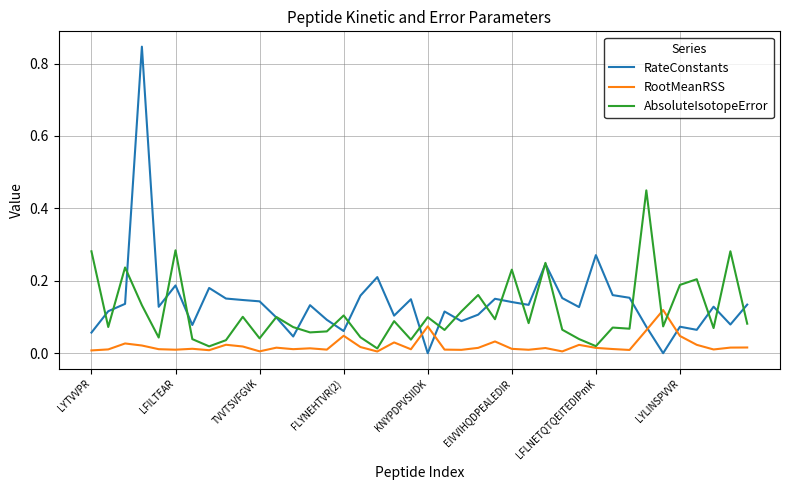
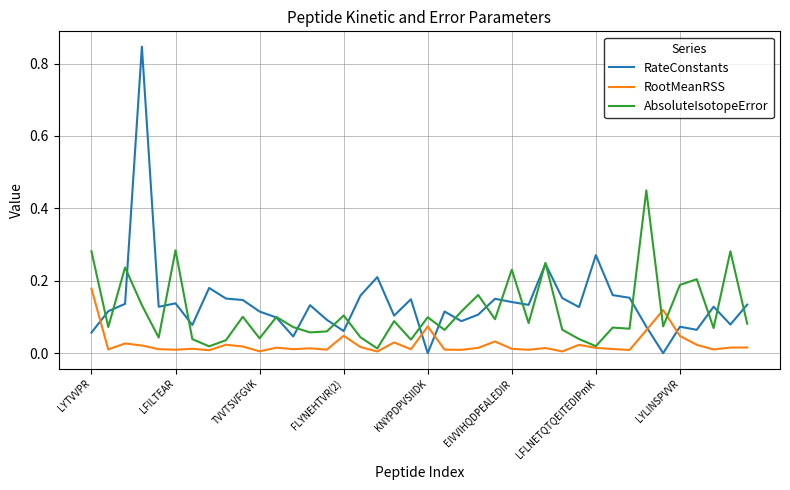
RootMeanRSS, LYTVVPR: 0.01 -> 0.18
RateConstants, LFILTEAR: 0.19 -> 0.14
RateConstants, TVVTSVFGVK: 0.14 -> 0.12
